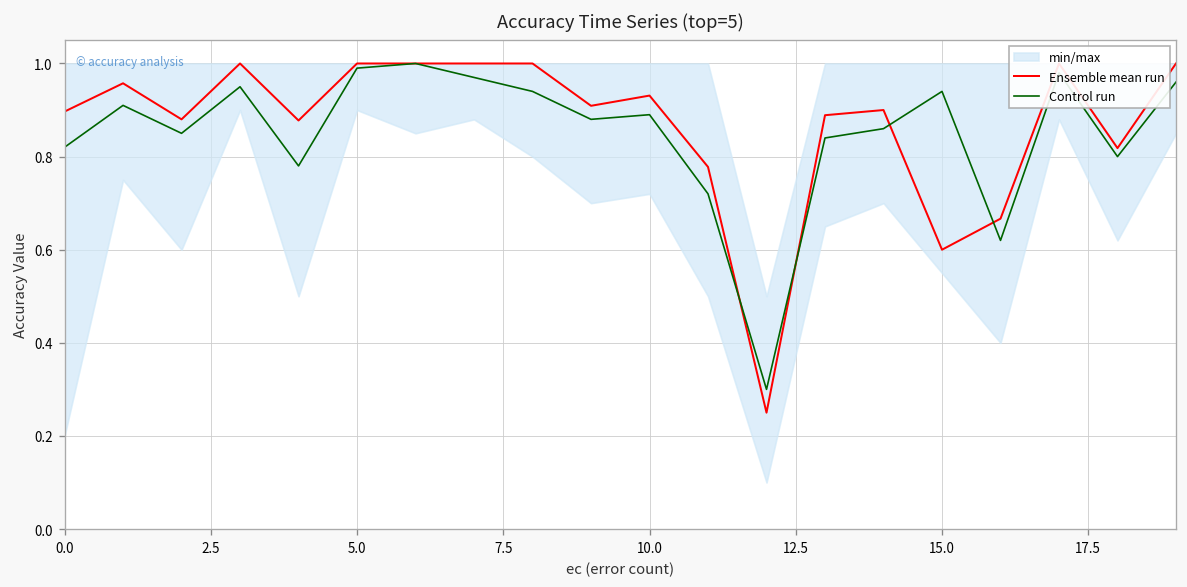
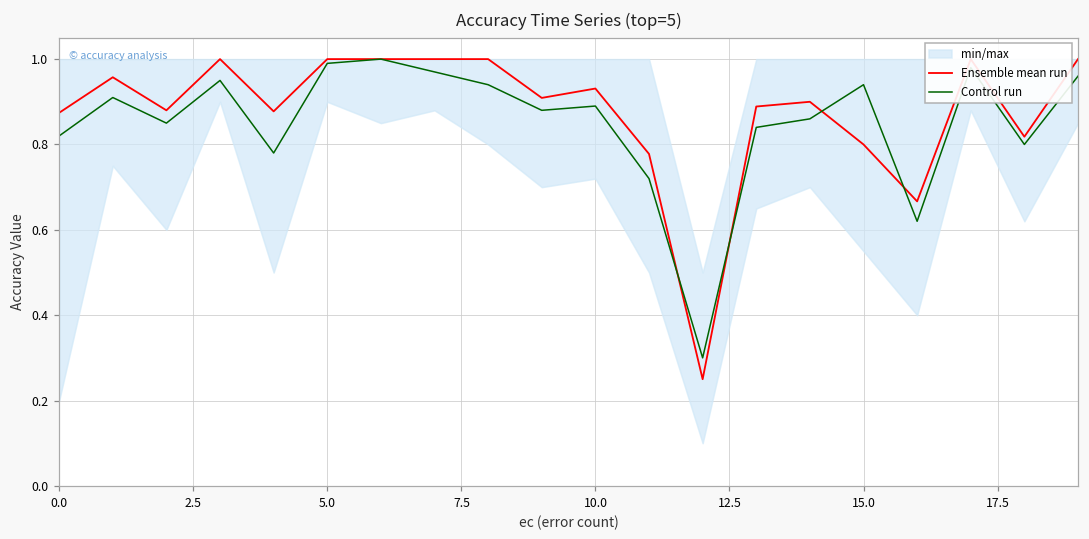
Ensemble mean run, 0.0: 0.90 -> 0.87
Ensemble mean run, 15.0: 0.6 -> 0.8
